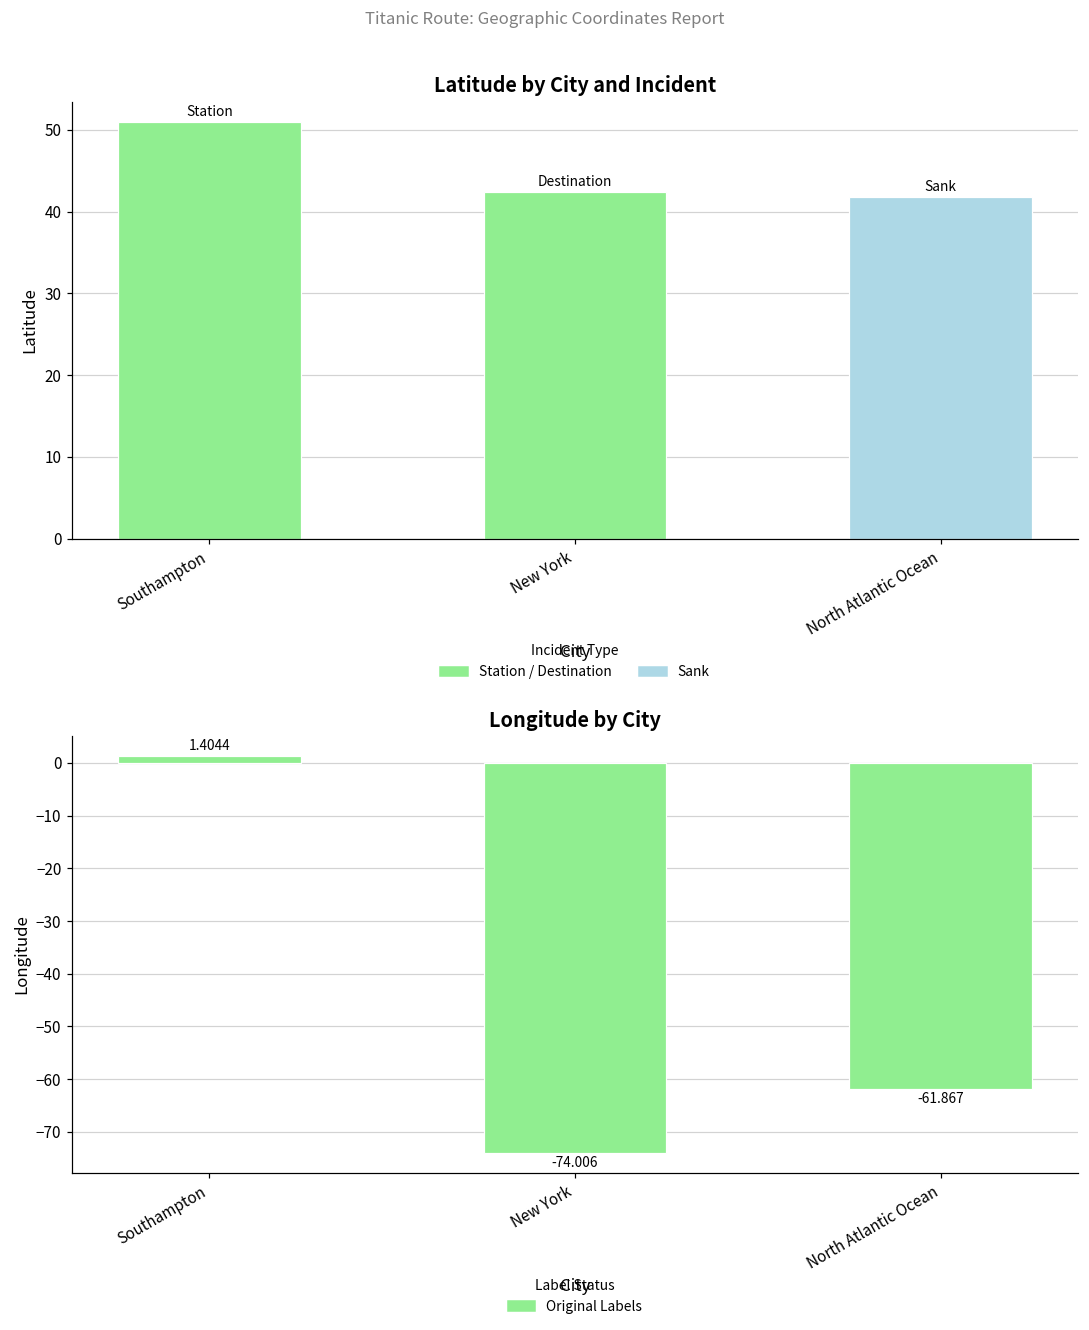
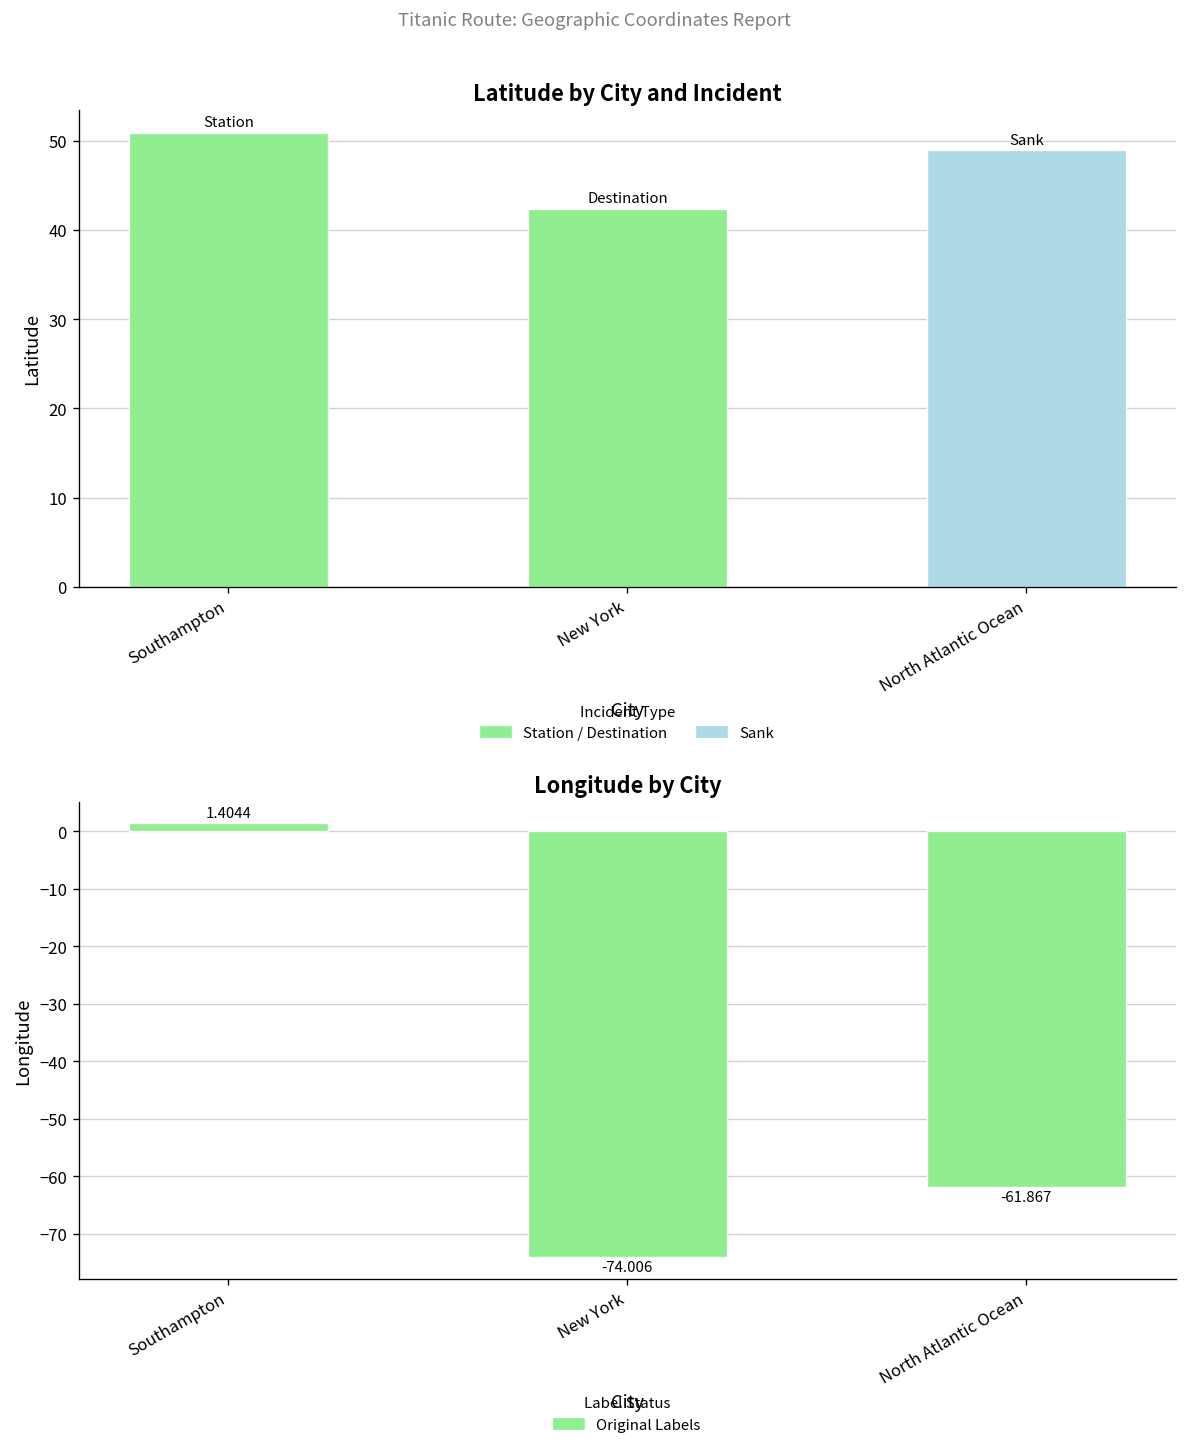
Latitude by City and Incident, North Atlantic Ocean: 42 -> 49
